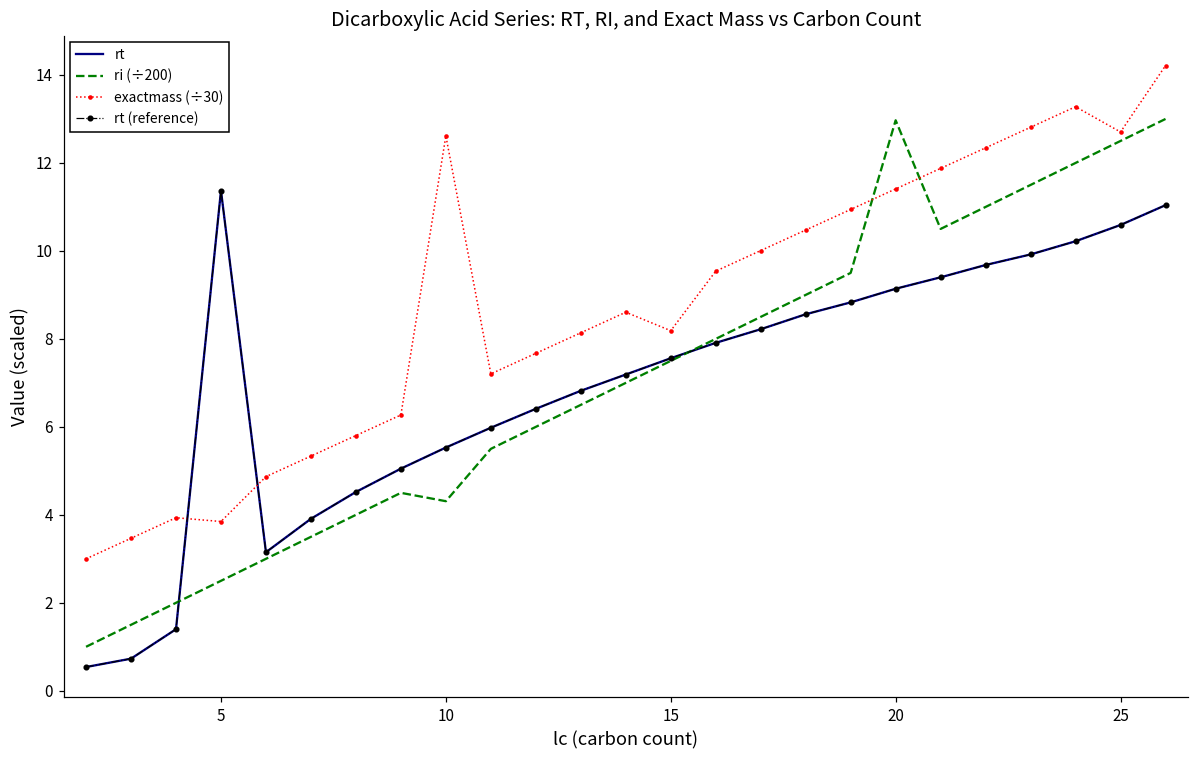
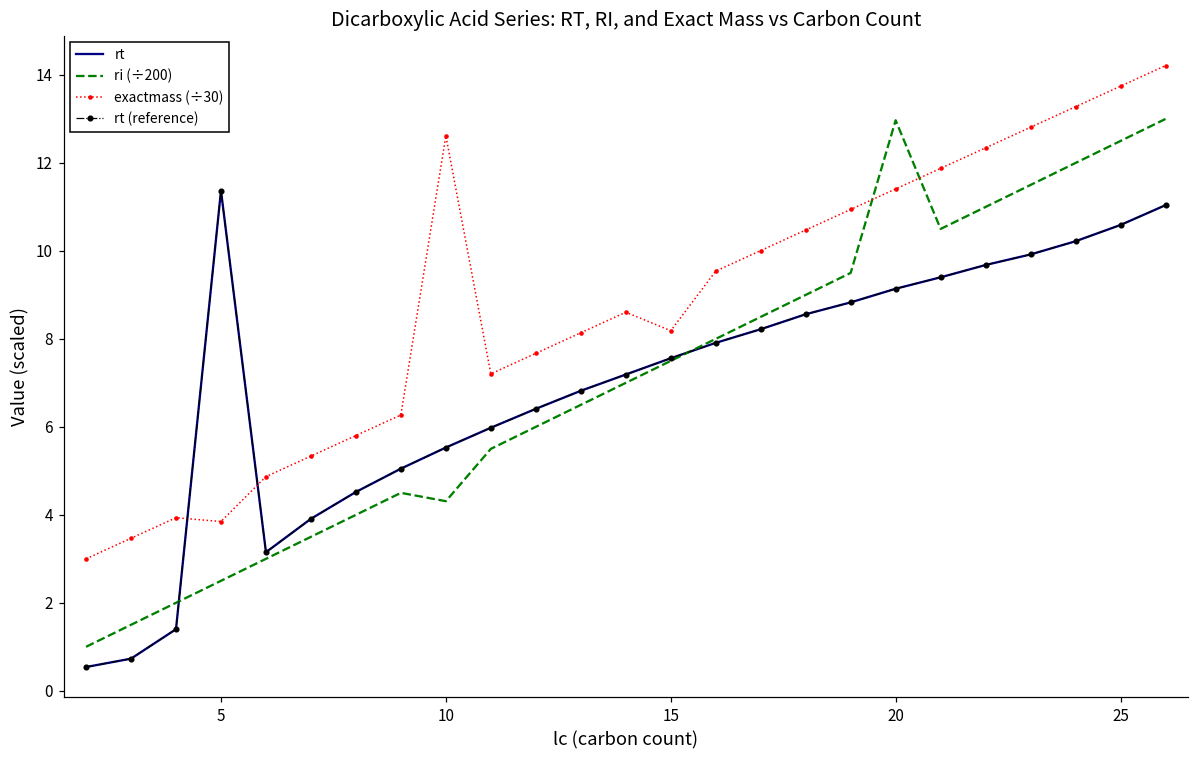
exactmass (÷30), 25: 12.7 -> 13.7
